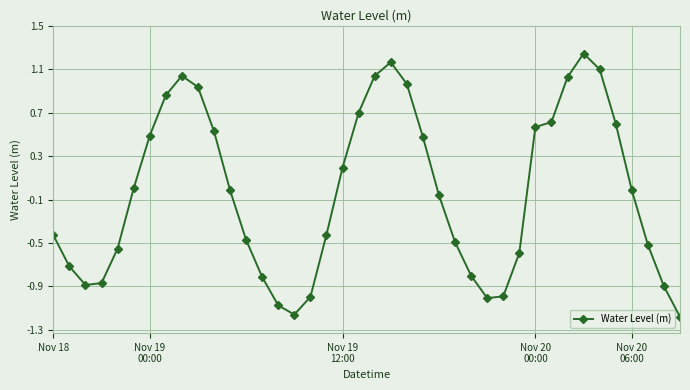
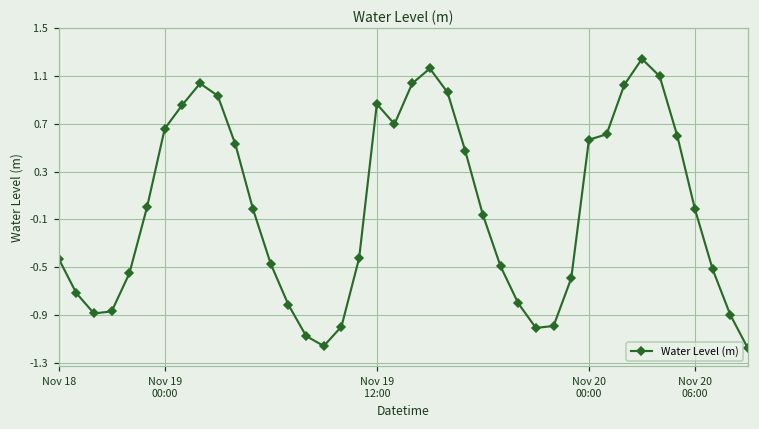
Nov 19 00:00: 0.49 -> 0.66
Nov 19 12:00: 0.19 -> 0.87
